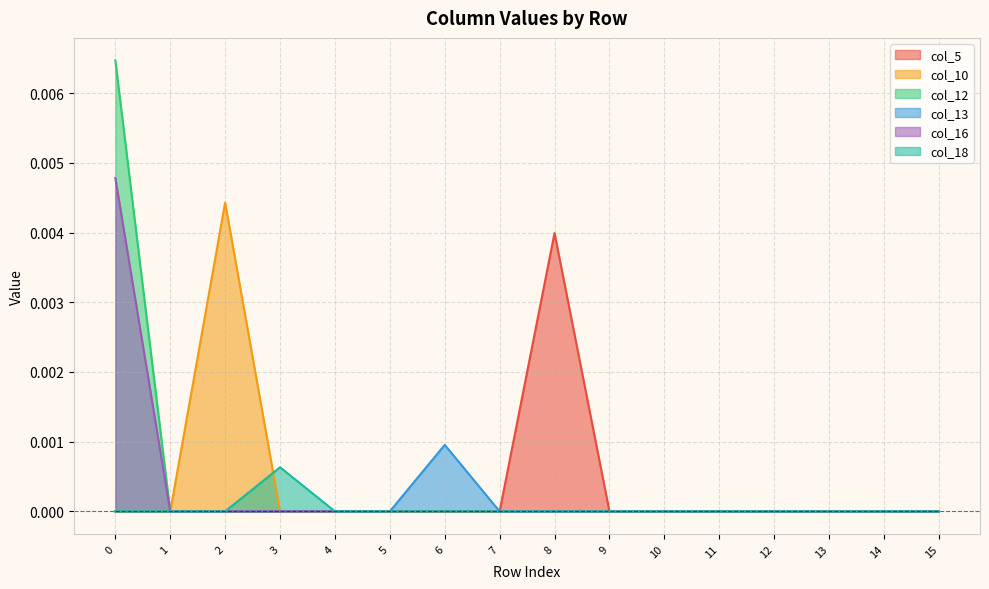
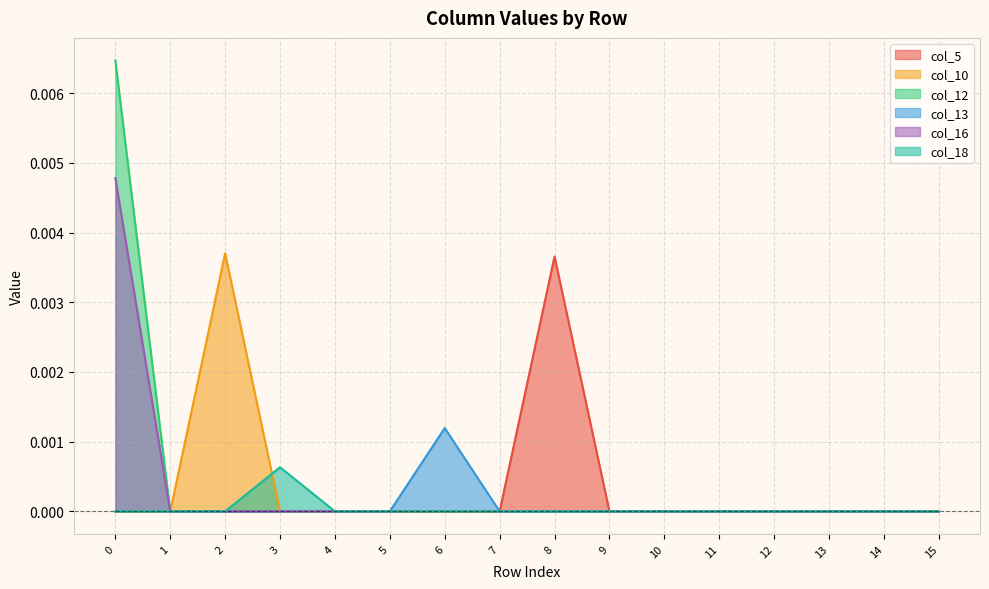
col_10, 2: 0.0044 -> 0.0037
col_13, 6: 0.0010 -> 0.0012
col_5, 8: 0.0040 -> 0.0037
